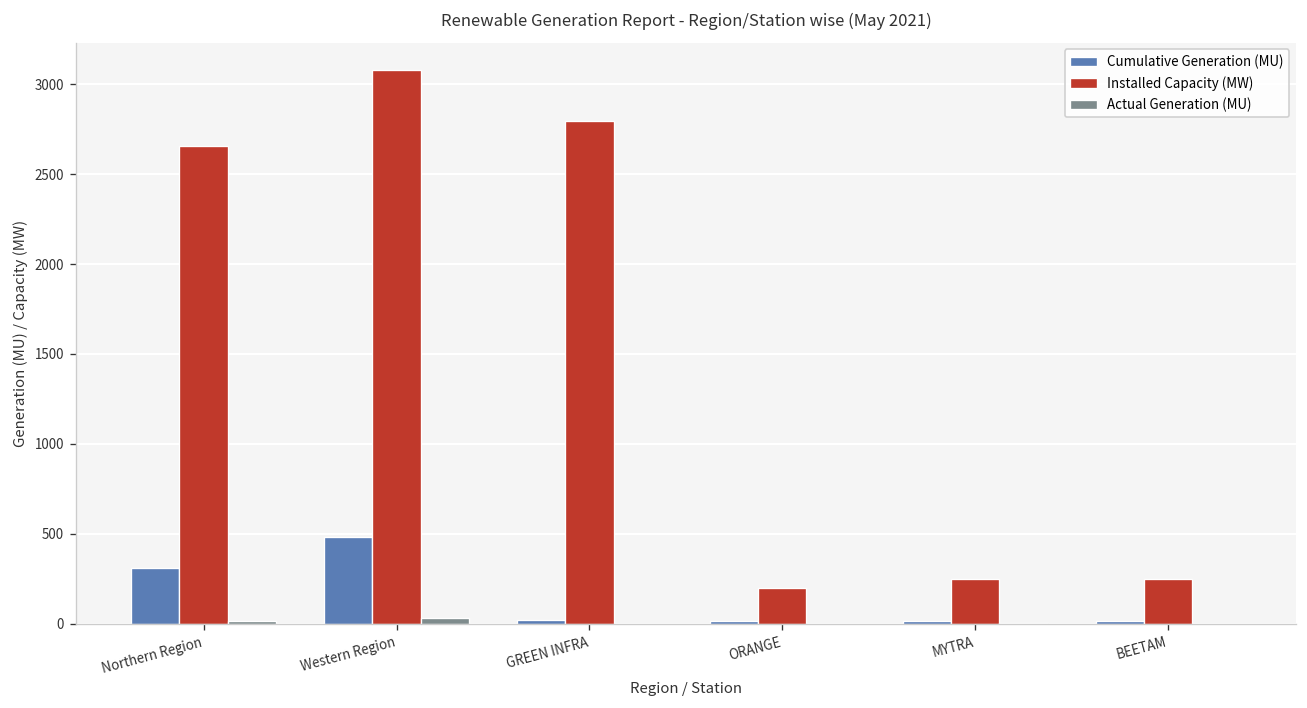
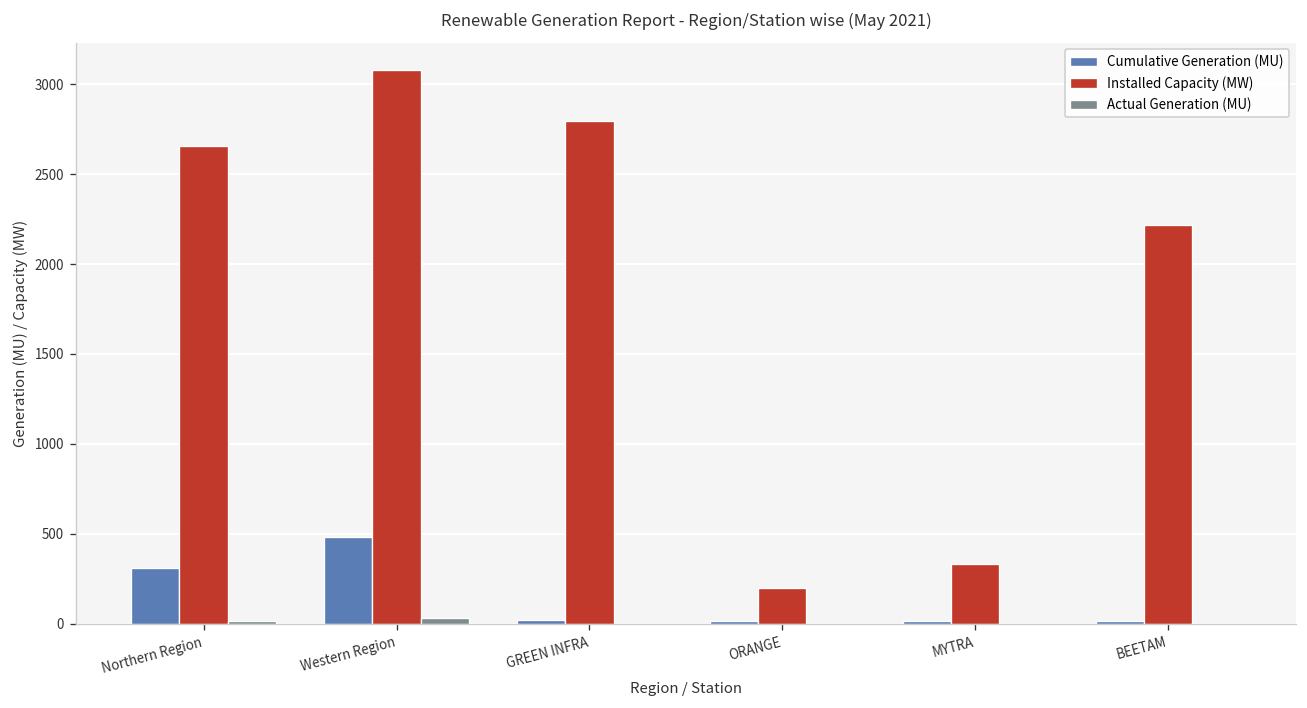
Installed Capacity (MW), MYTRA: 250 -> 330
Installed Capacity (MW), BEETAM: 250 -> 2220
